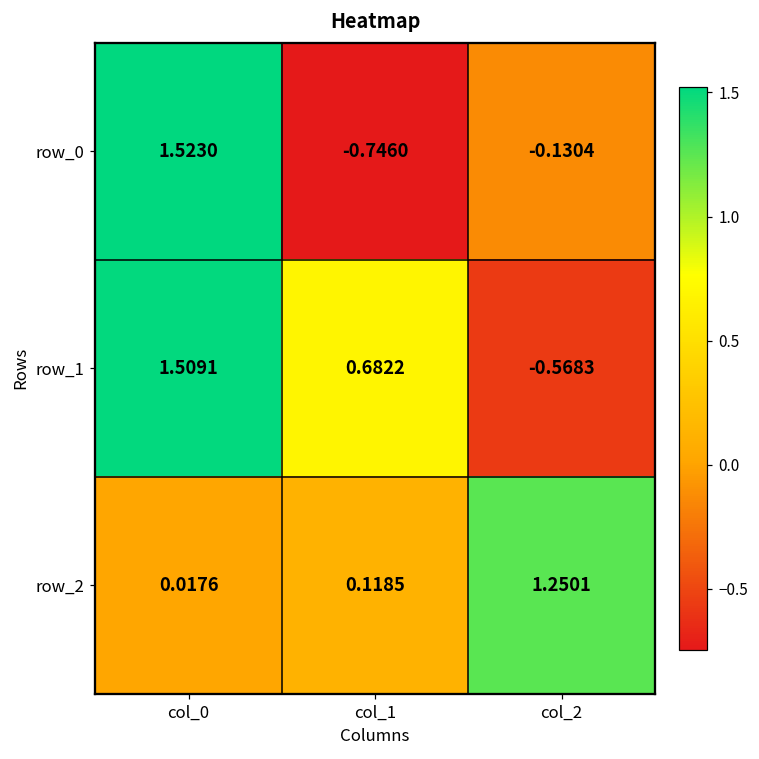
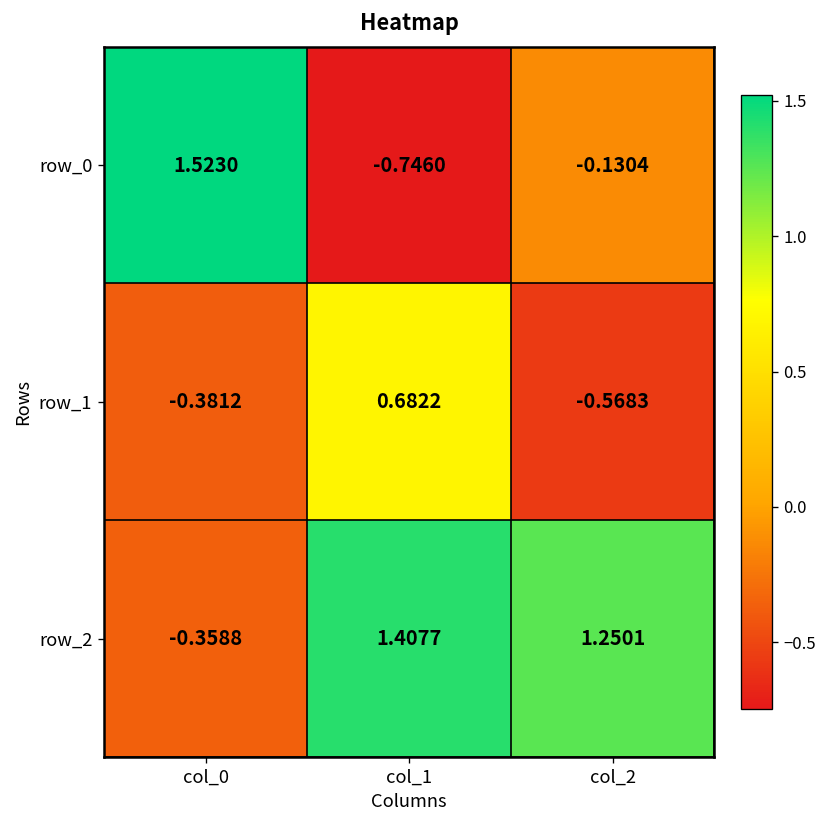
row_1, col_0: 1.5091 -> -0.3812
row_2, col_0: 0.0176 -> -0.3588
row_2, col_1: 0.1185 -> 1.4077
